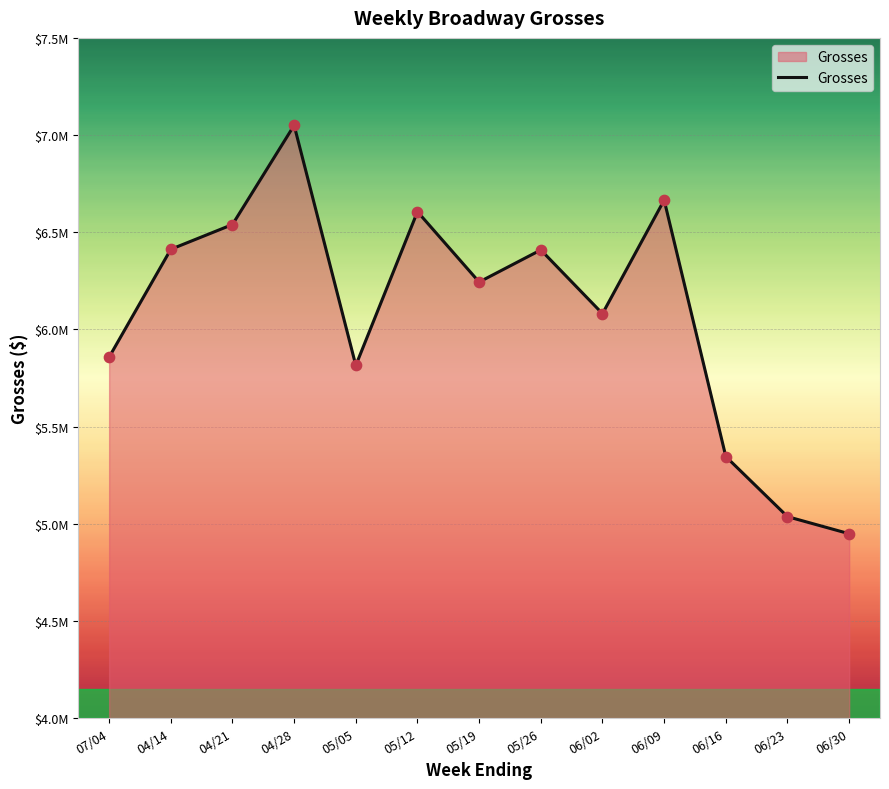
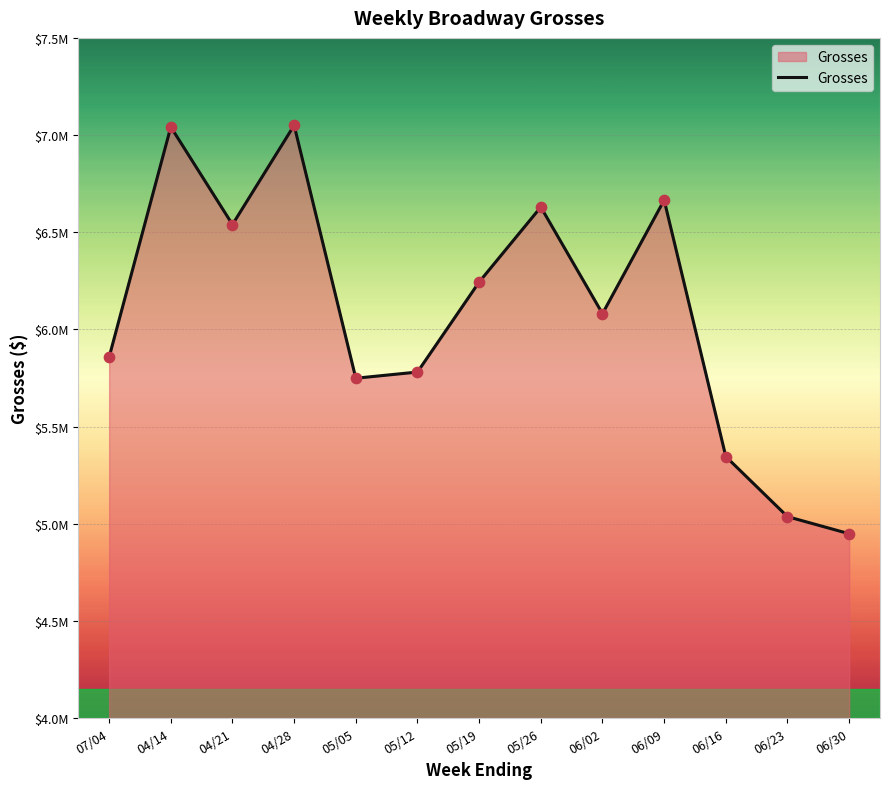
04/14: $6410000 -> $7040000
05/05: $5810000 -> $5750000
05/12: $6610000 -> $5780000
05/26: $6410000 -> $6630000
